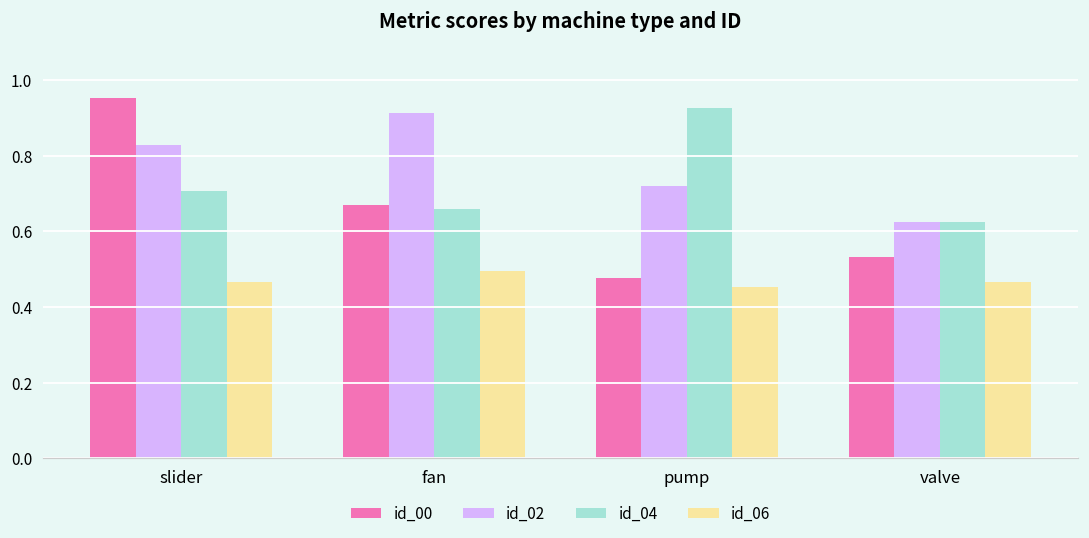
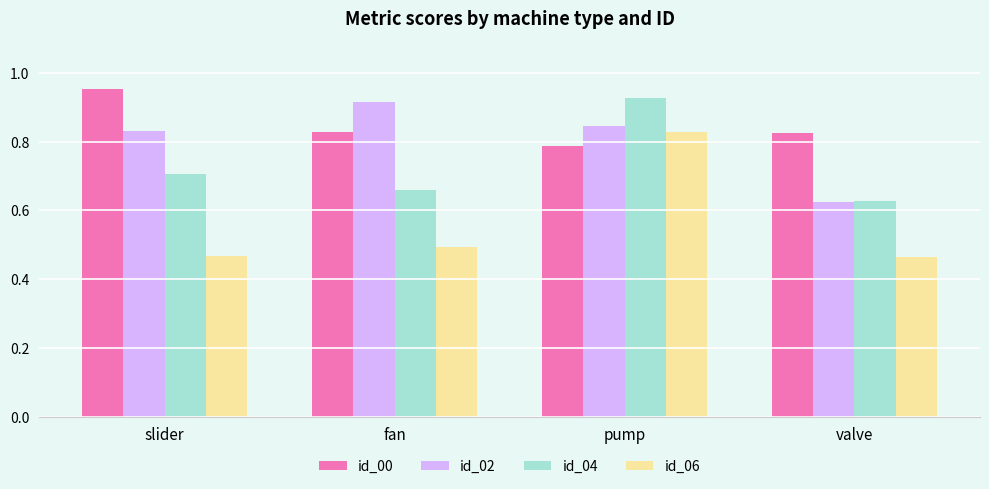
id_00, fan: 0.67 -> 0.83
id_00, pump: 0.48 -> 0.79
id_02, pump: 0.72 -> 0.85
id_06, pump: 0.45 -> 0.83
id_00, valve: 0.53 -> 0.82
